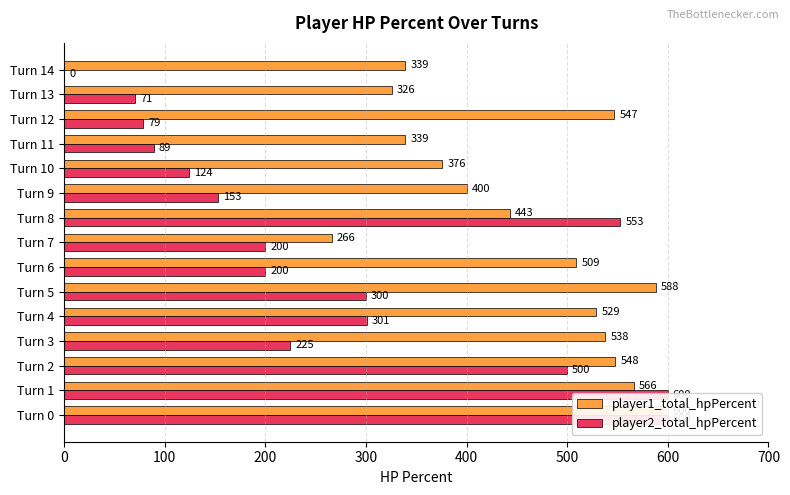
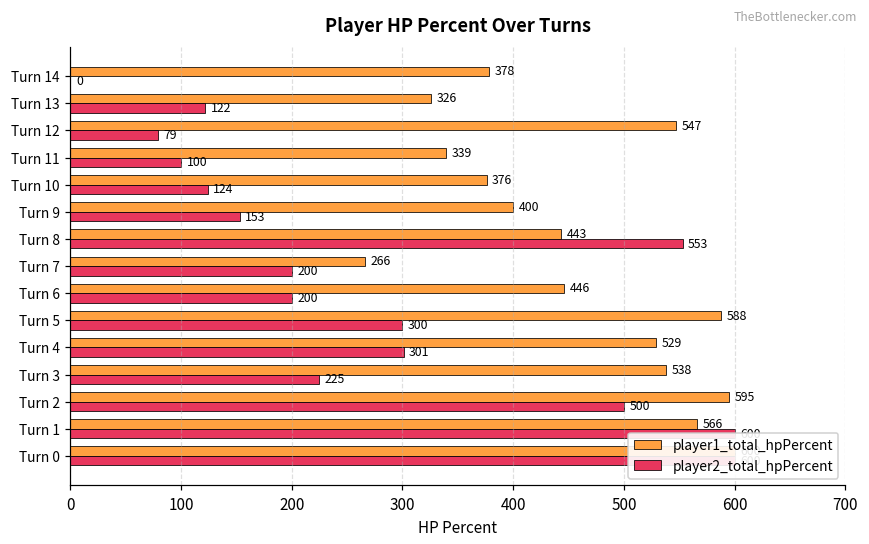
player1_total_hpPercent, Turn 14: 339 -> 378
player2_total_hpPercent, Turn 13: 71 -> 122
player2_total_hpPercent, Turn 11: 89 -> 100
player1_total_hpPercent, Turn 6: 509 -> 446
player1_total_hpPercent, Turn 2: 548 -> 595
